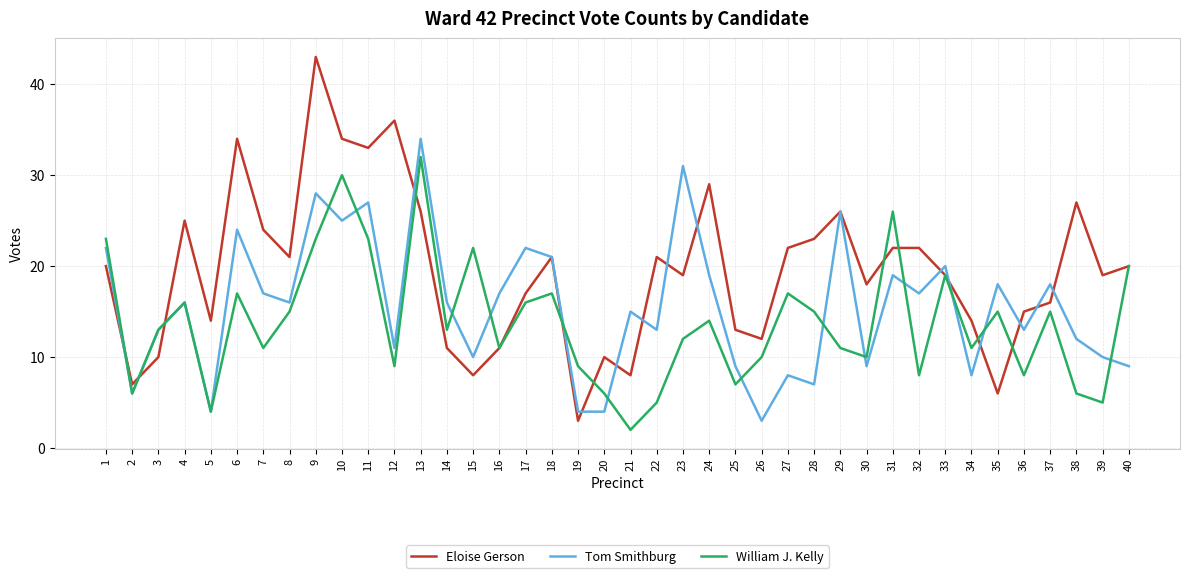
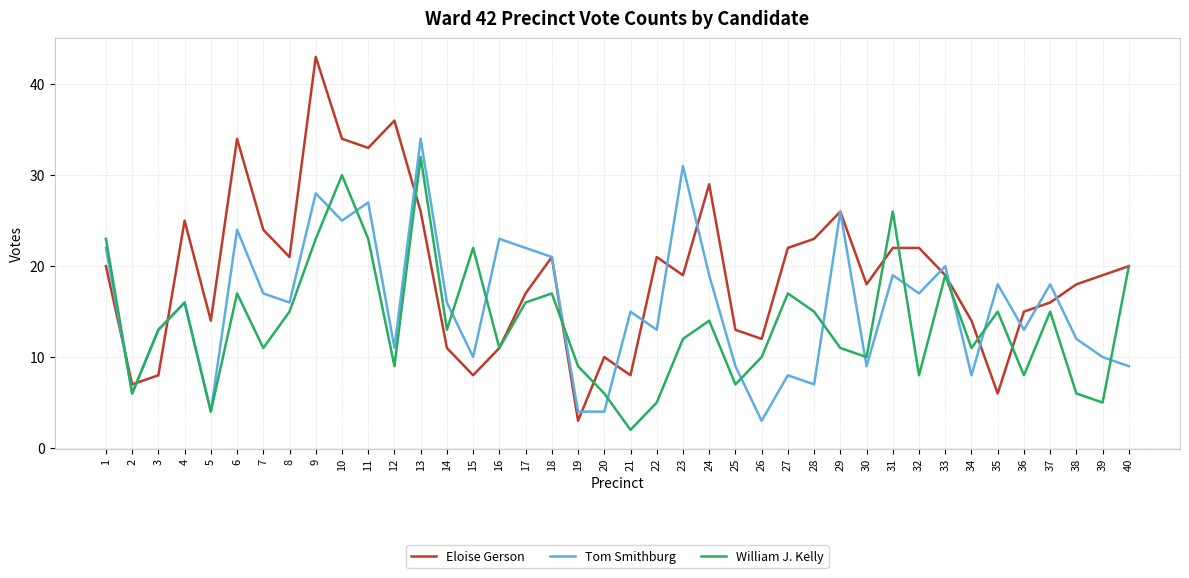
Eloise Gerson, 3: 10 -> 8
Tom Smithburg, 16: 17 -> 23
Eloise Gerson, 38: 27 -> 18
